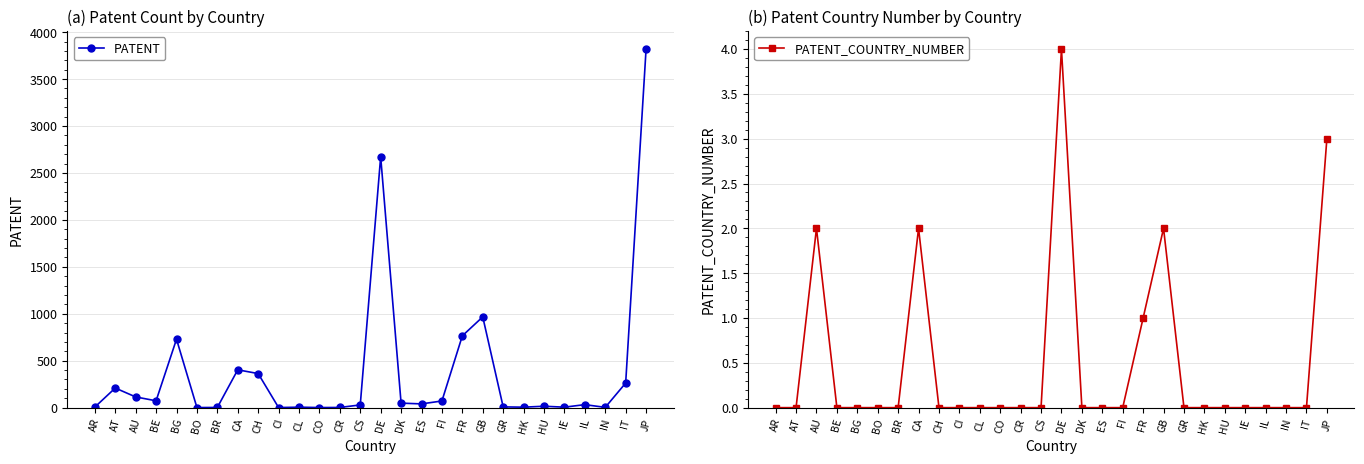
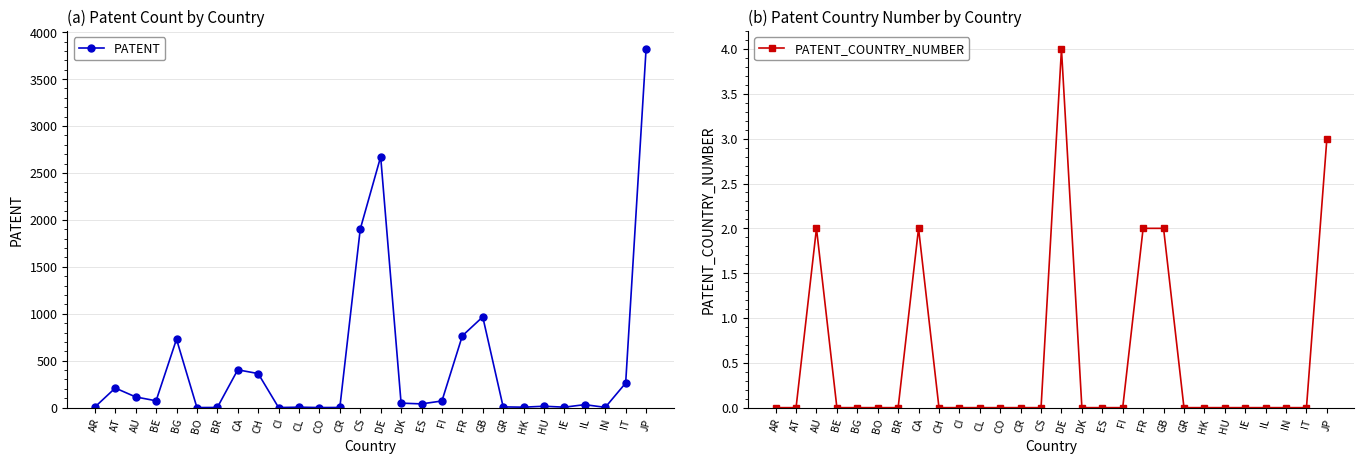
(a) Patent Count by Country, CS: 0 -> 1900
(b) Patent Country Number by Country, FR: 1 -> 2
